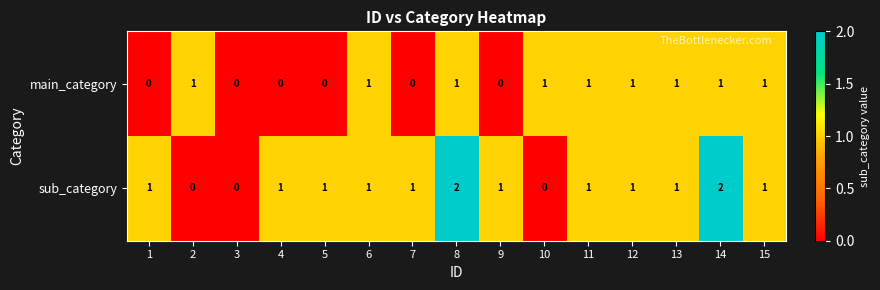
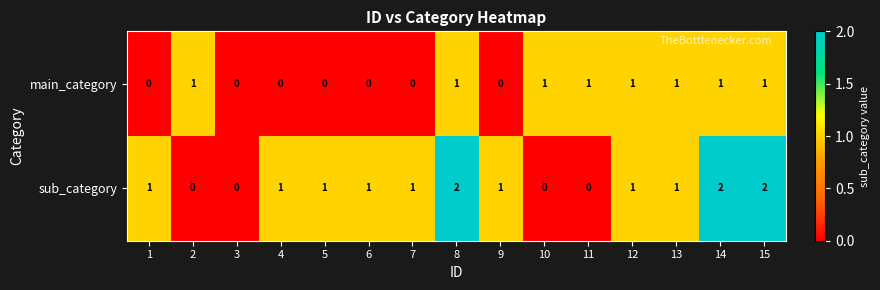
main_category, 6: 1 -> 0
sub_category, 11: 1 -> 0
sub_category, 15: 1 -> 2
